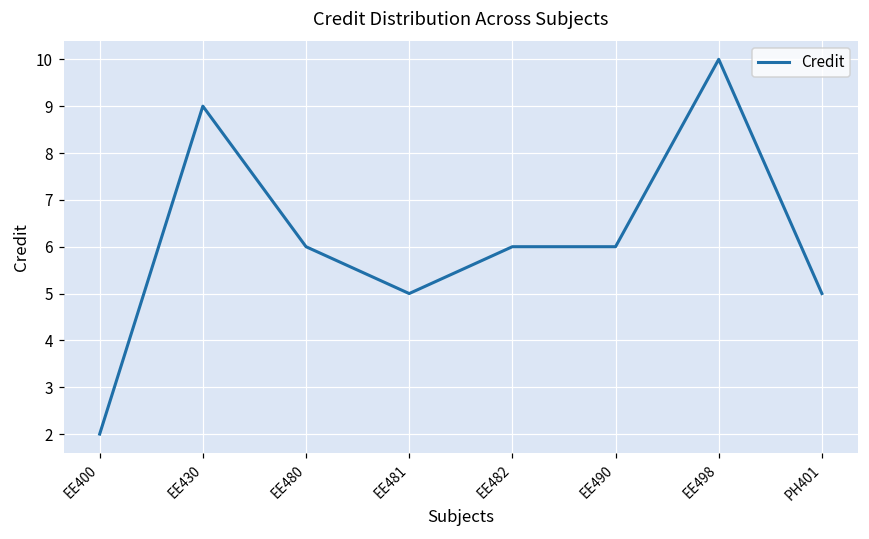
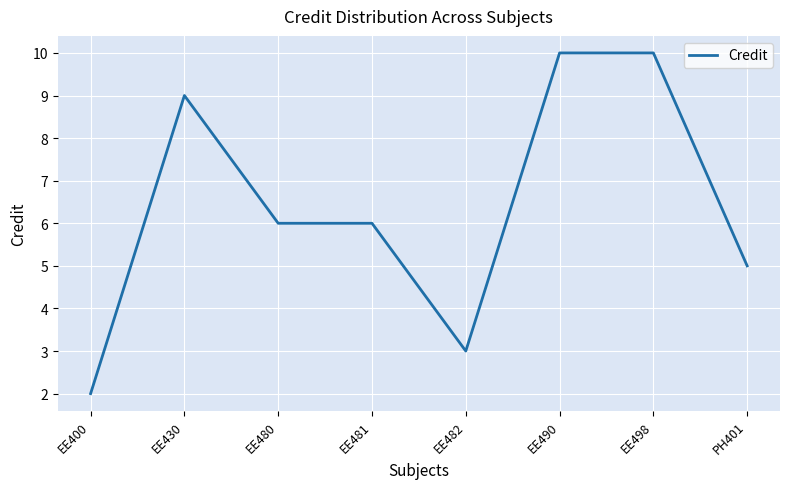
EE481: 5 -> 6
EE482: 6 -> 3
EE490: 6 -> 10
